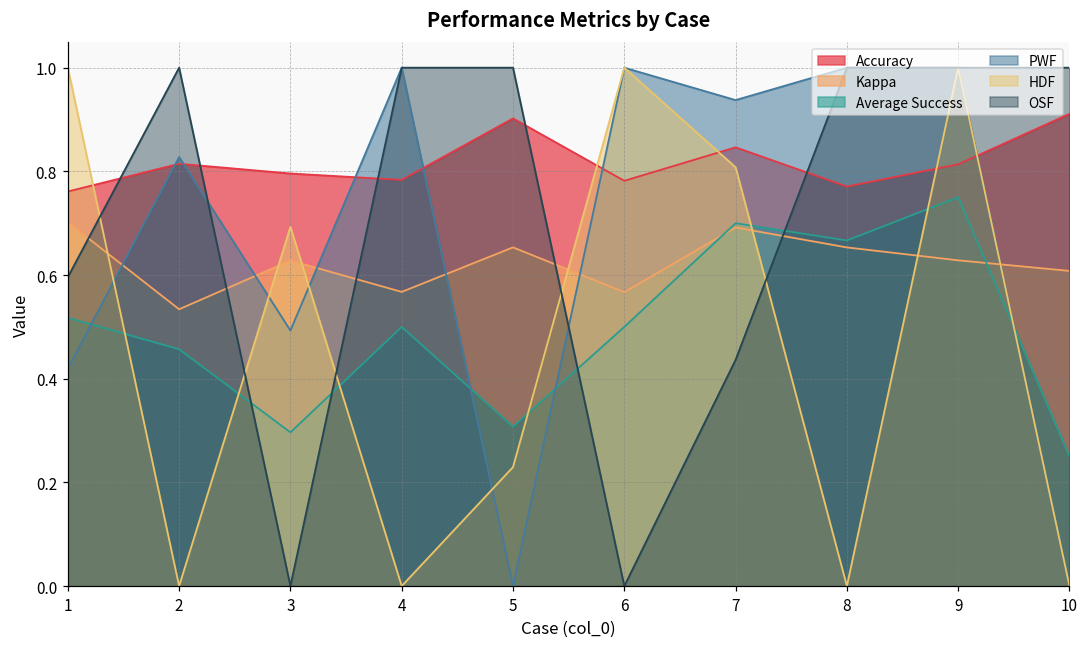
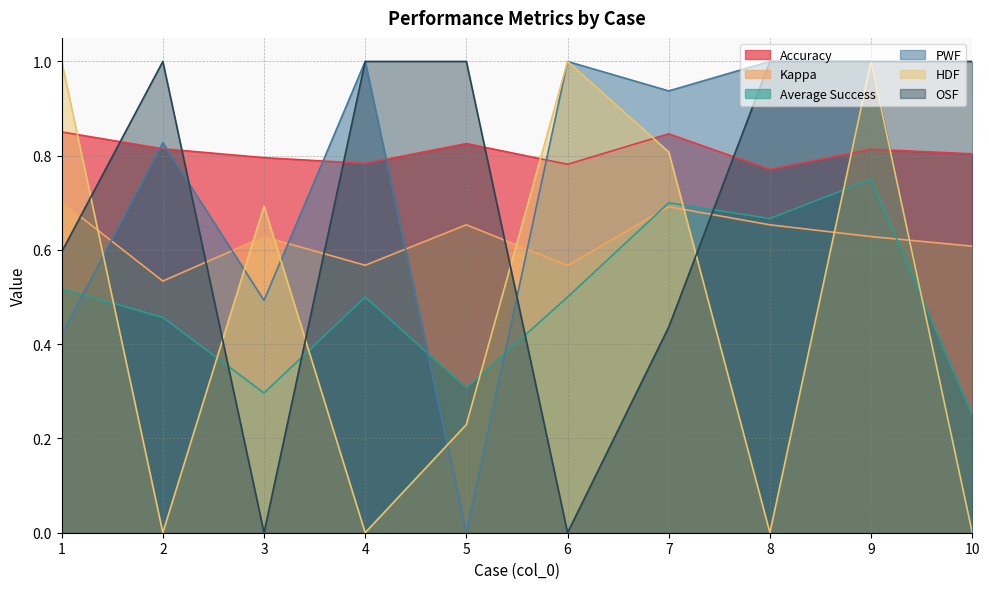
Accuracy, 1: 0.76 -> 0.85
Accuracy, 5: 0.90 -> 0.83
Accuracy, 10: 0.91 -> 0.80
